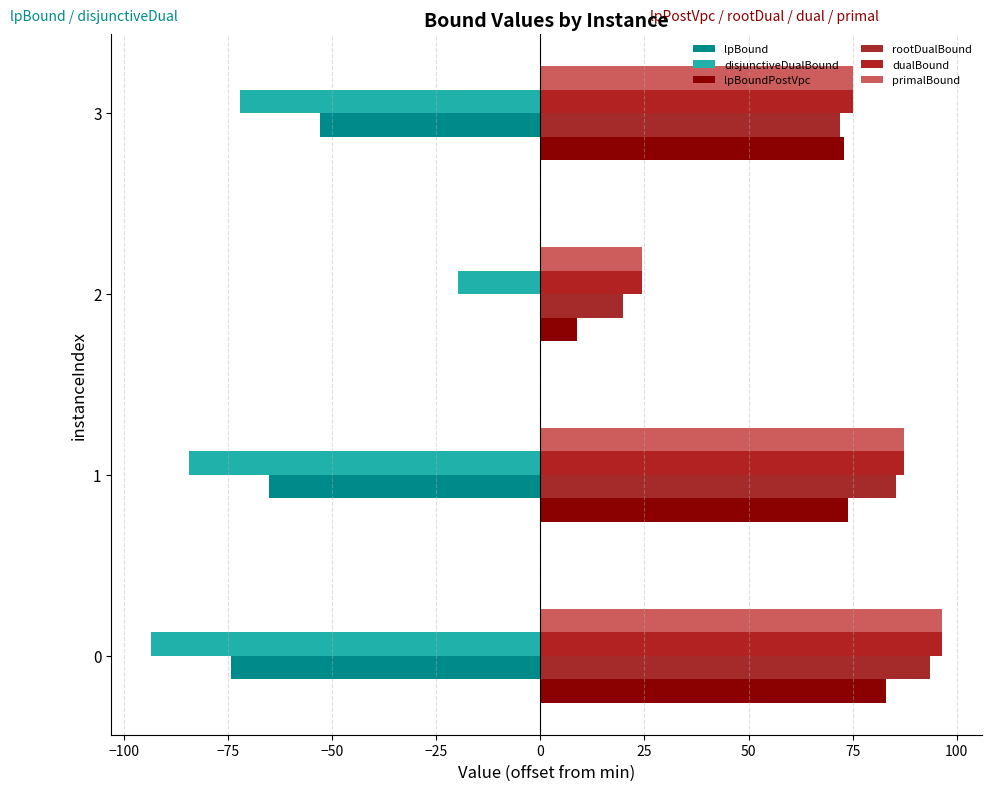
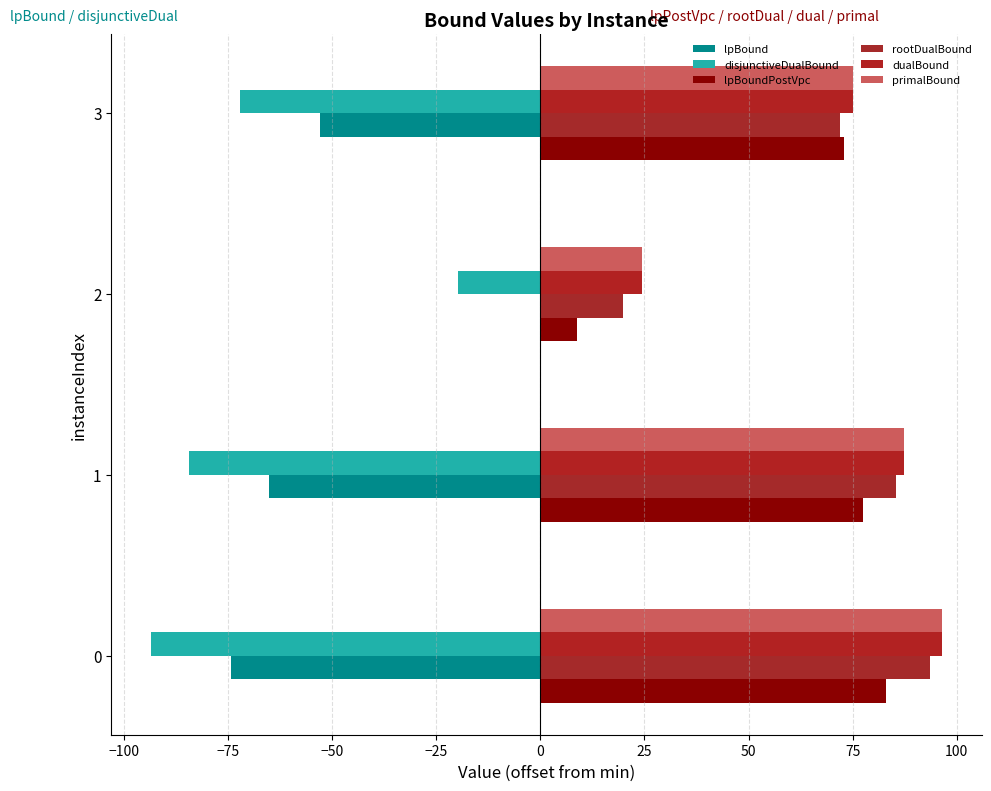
lpBoundPostVpc, 1: 74 -> 78
